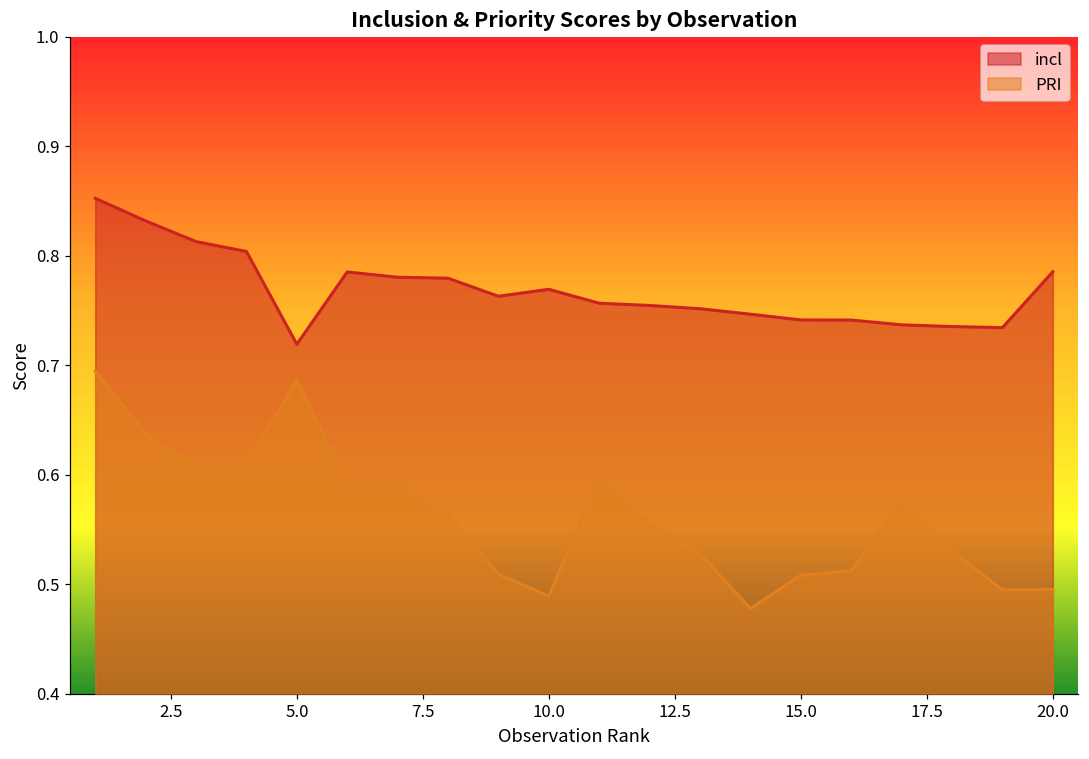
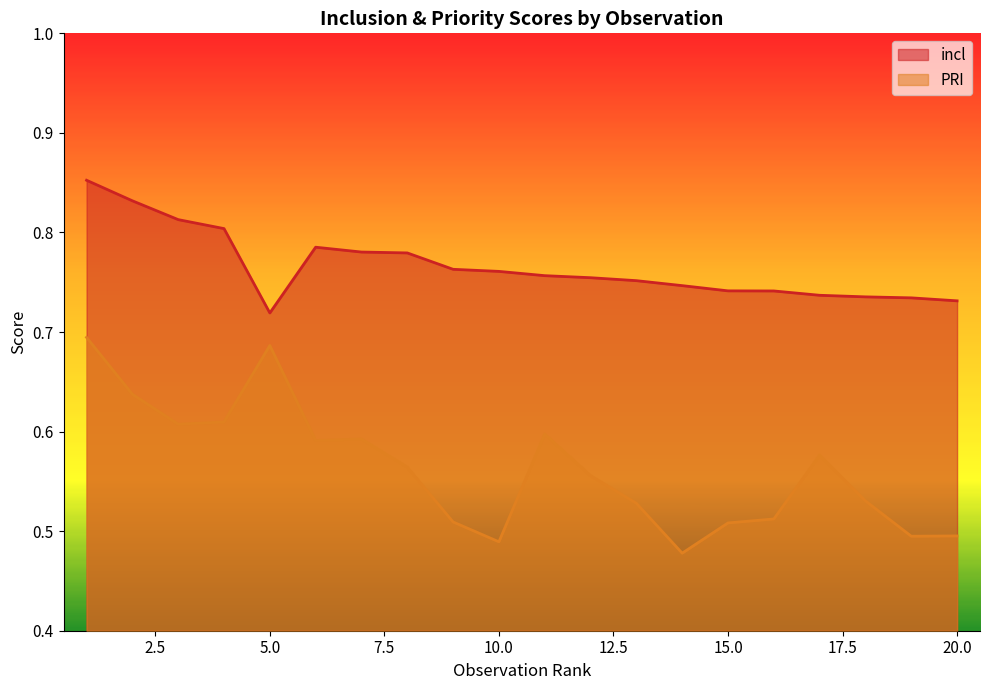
incl, 10.0: 0.77 -> 0.76
incl, 20.0: 0.79 -> 0.73
